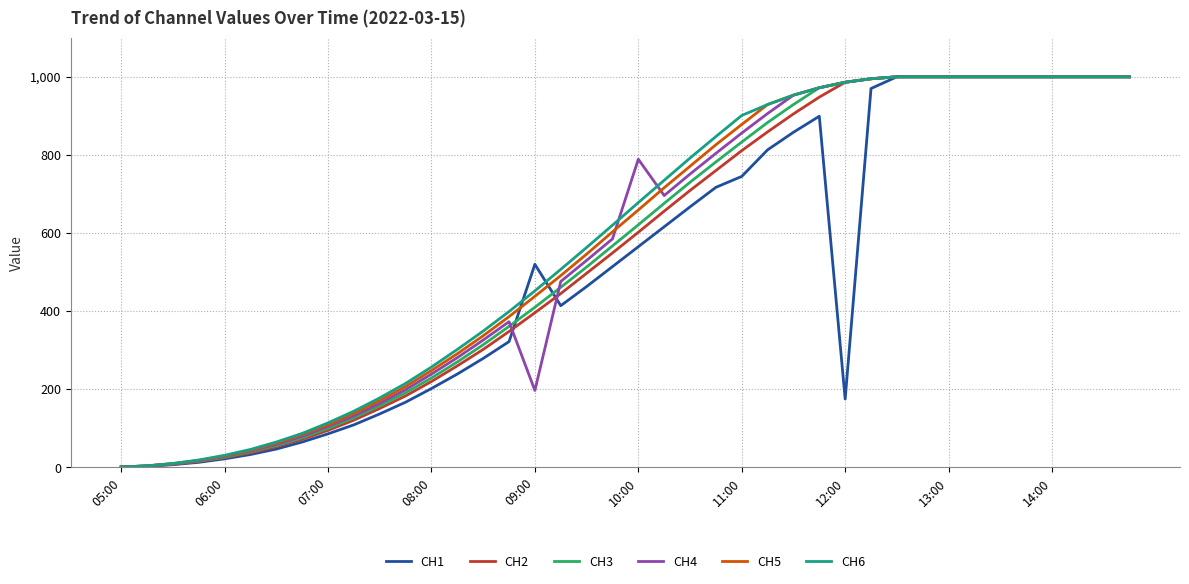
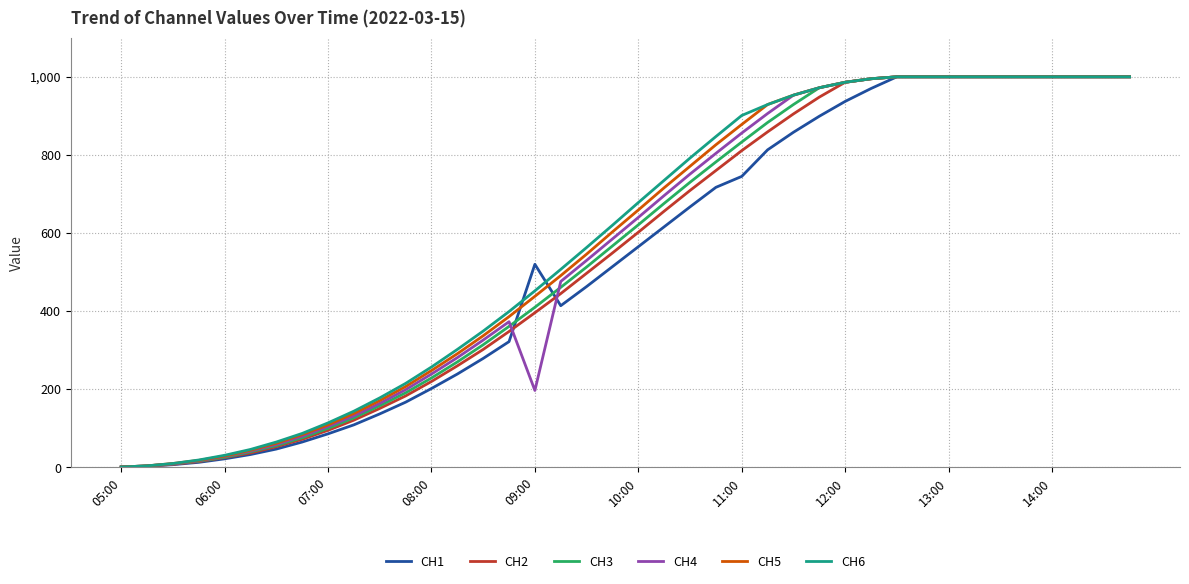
CH4, 10:00: 790 -> 640
CH1, 12:00: 180 -> 940
